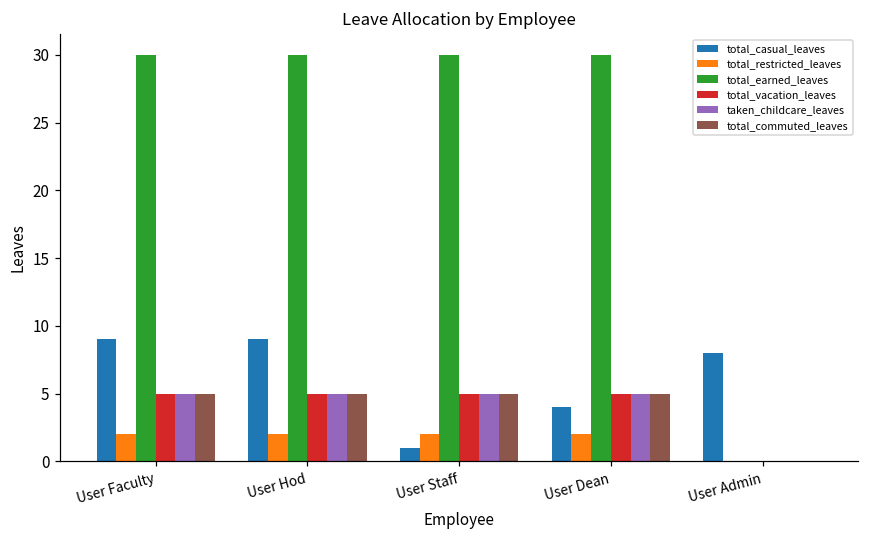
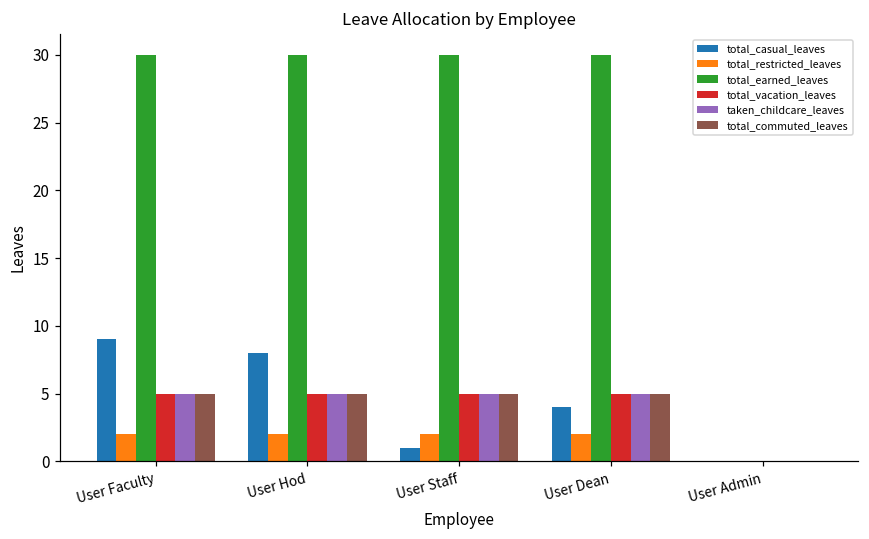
total_casual_leaves, User Hod: 9 -> 8
total_casual_leaves, User Admin: 8 -> 0
